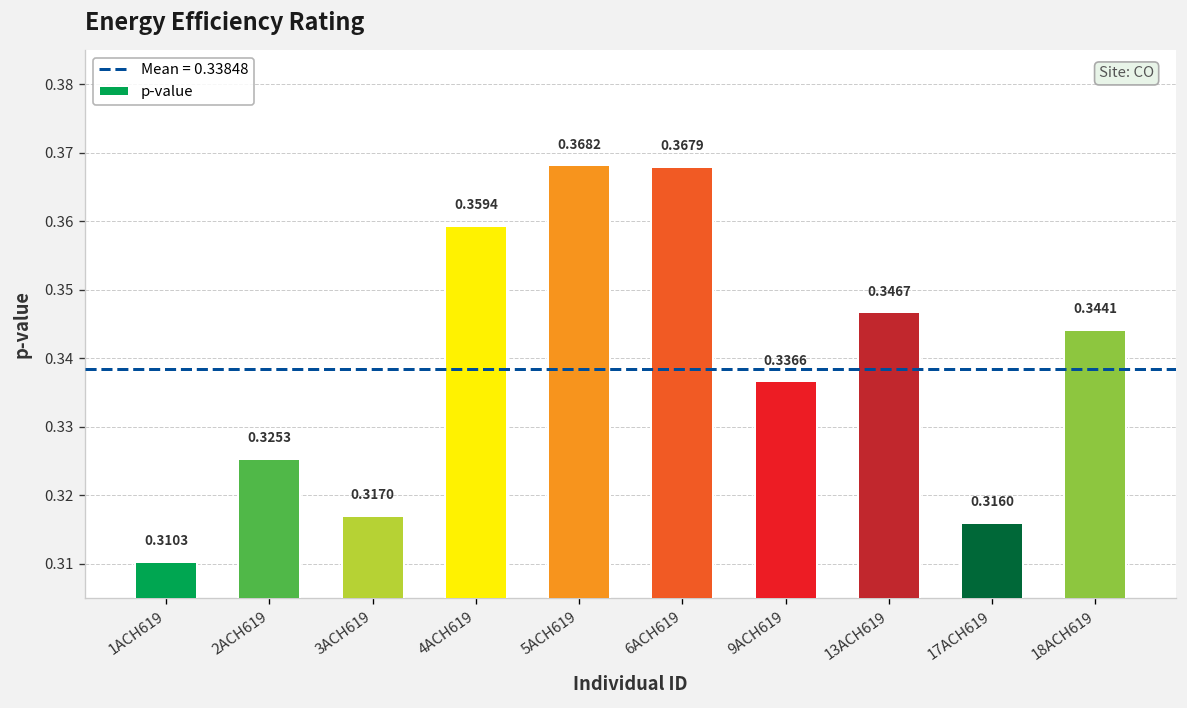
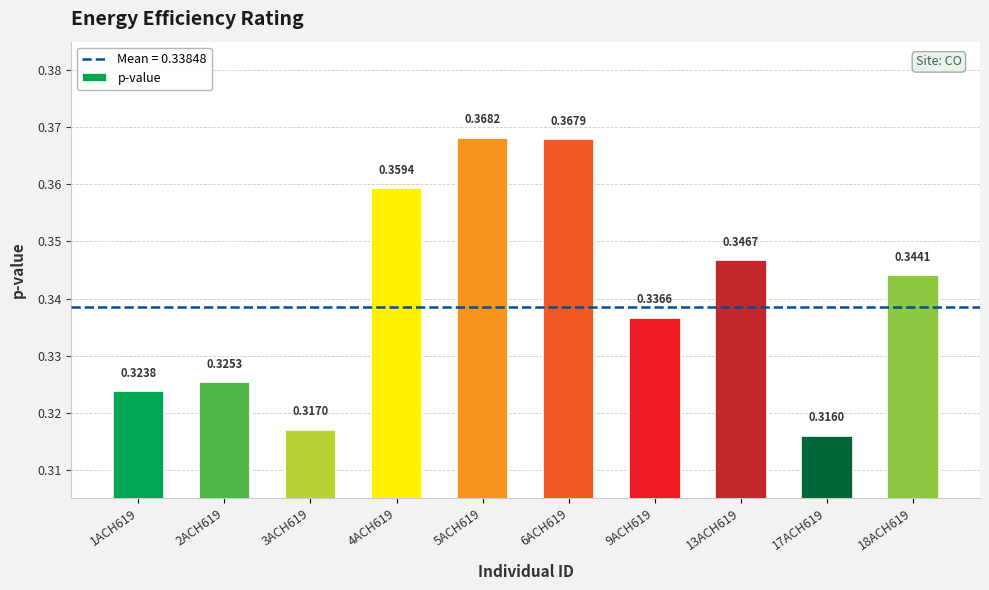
1ACH619: 0.3103 -> 0.3238
